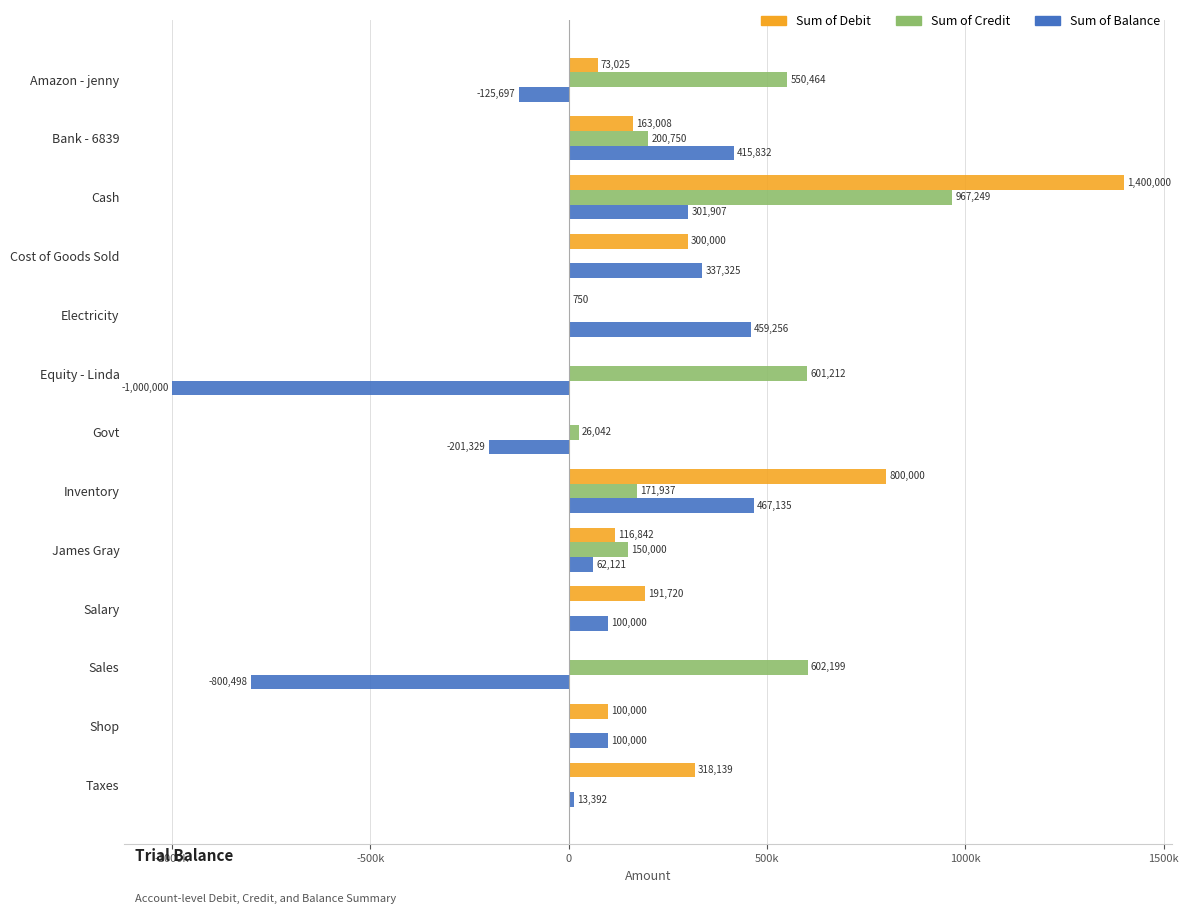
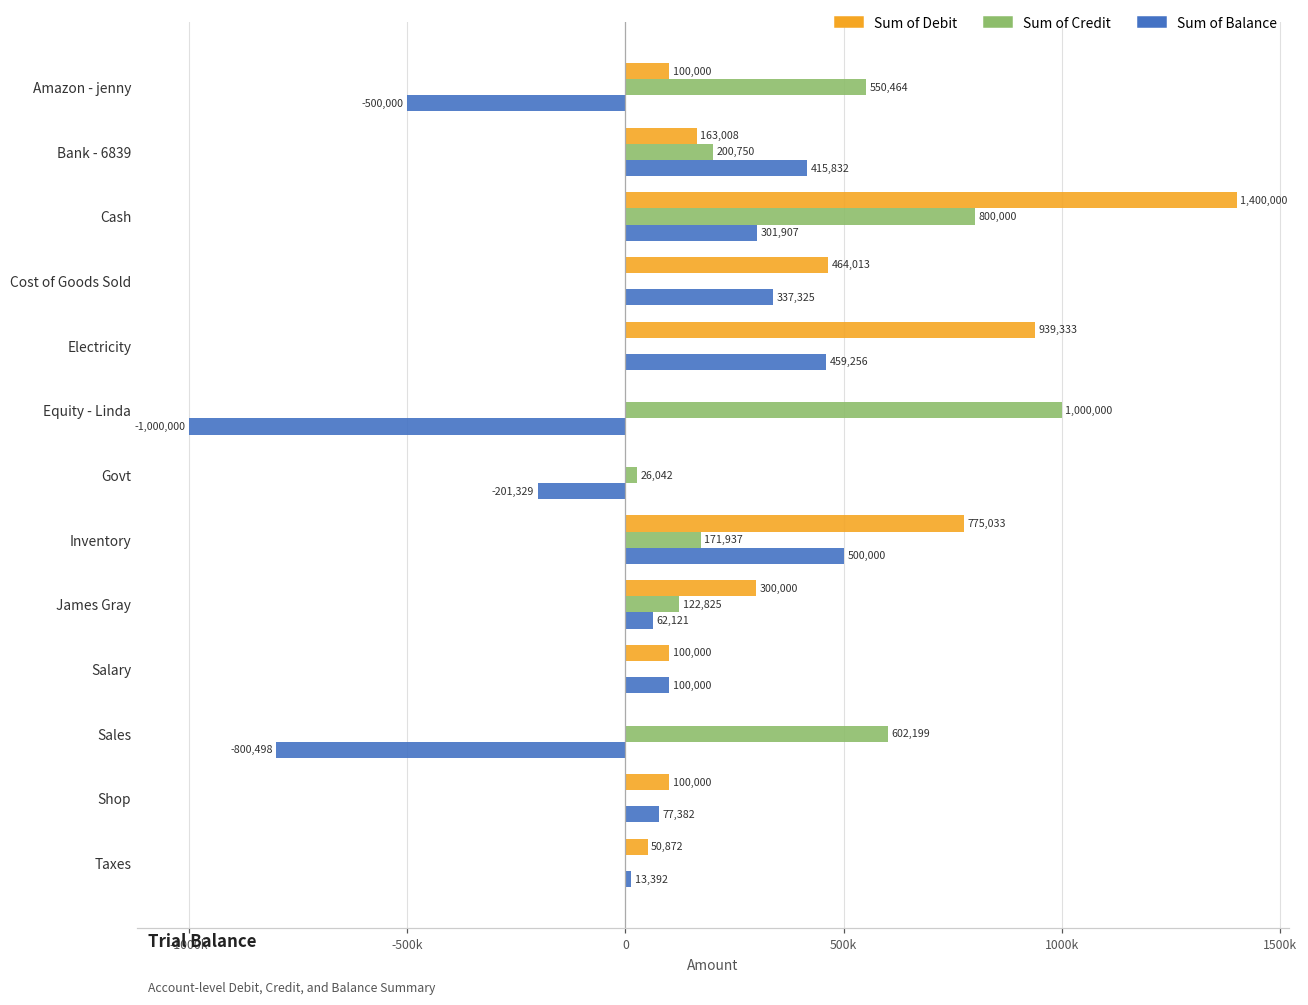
Sum of Debit, Amazon - jenny: 73,025 -> 100,000
Sum of Balance, Amazon - jenny: -125,697 -> -500,000
Sum of Credit, Cash: 967,249 -> 800,000
Sum of Debit, Cost of Goods Sold: 300,000 -> 464,013
Sum of Debit, Electricity: 750 -> 939,333
Sum of Credit, Equity - Linda: 601,212 -> 1,000,000
Sum of Debit, Inventory: 800,000 -> 775,033
Sum of Balance, Inventory: 467,135 -> 500,000
Sum of Debit, James Gray: 116,842 -> 300,000
Sum of Credit, James Gray: 150,000 -> 122,825
Sum of Debit, Salary: 191,720 -> 100,000
Sum of Balance, Shop: 100,000 -> 77,382
Sum of Debit, Taxes: 318,139 -> 50,872
